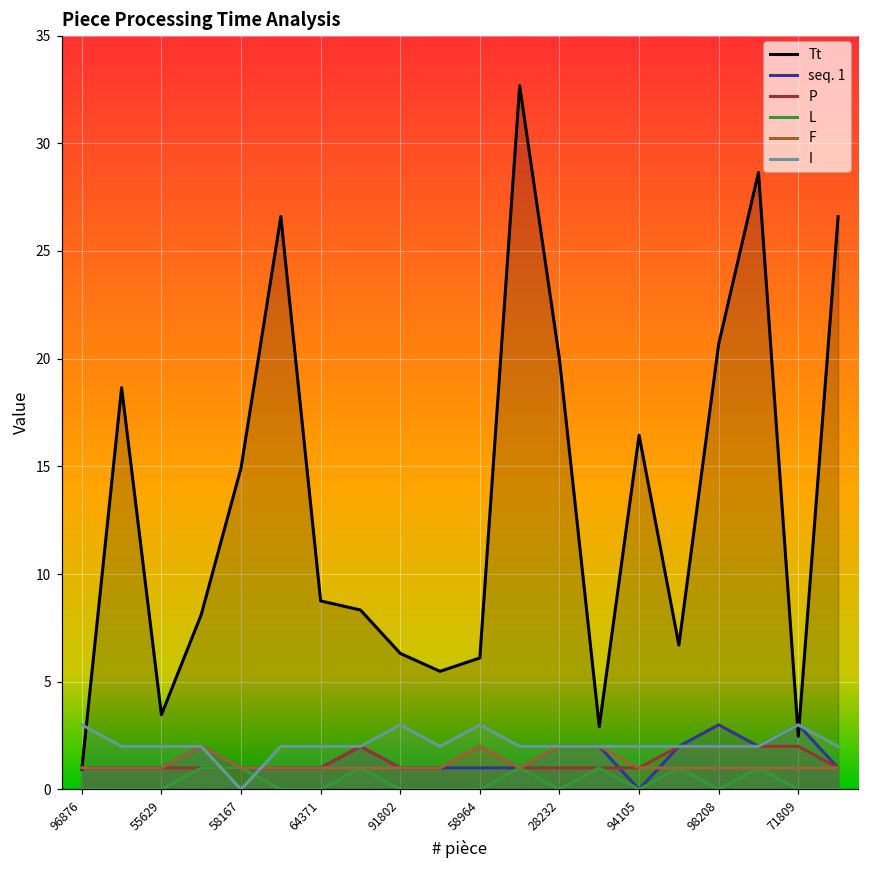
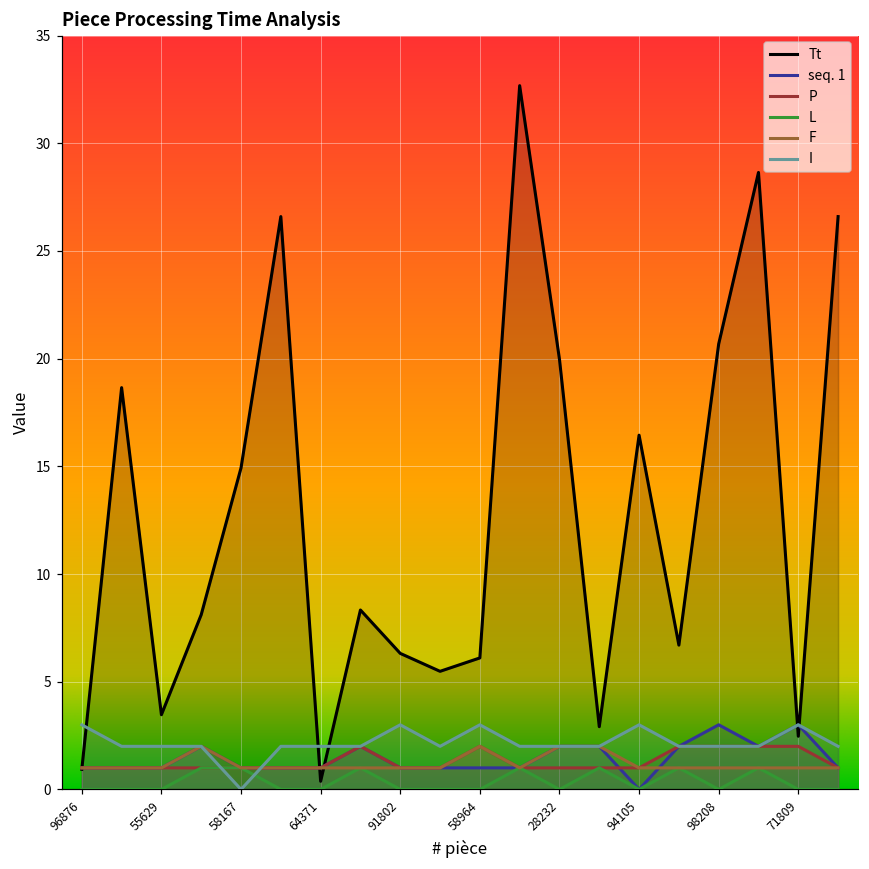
Tt, 64371: 8.8 -> 0.4
I, 94105: 2 -> 3
